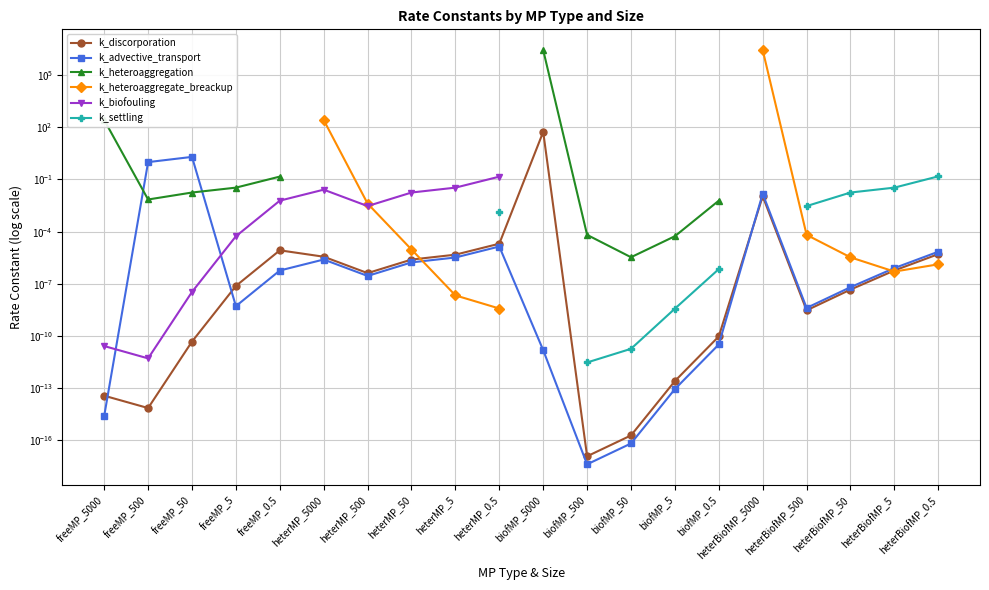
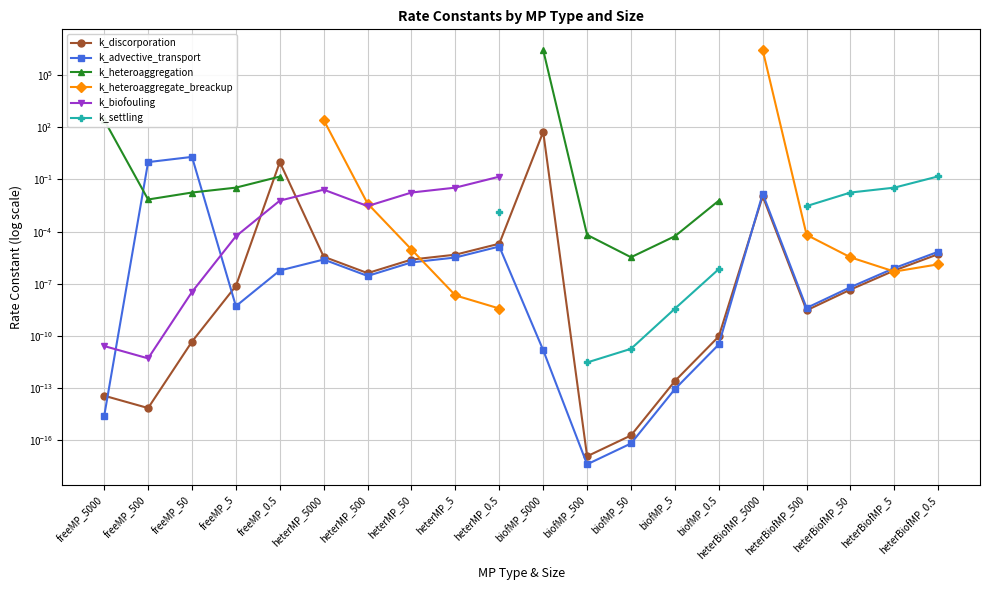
k_discorporation, freeMP_0.5: 0 -> 1
